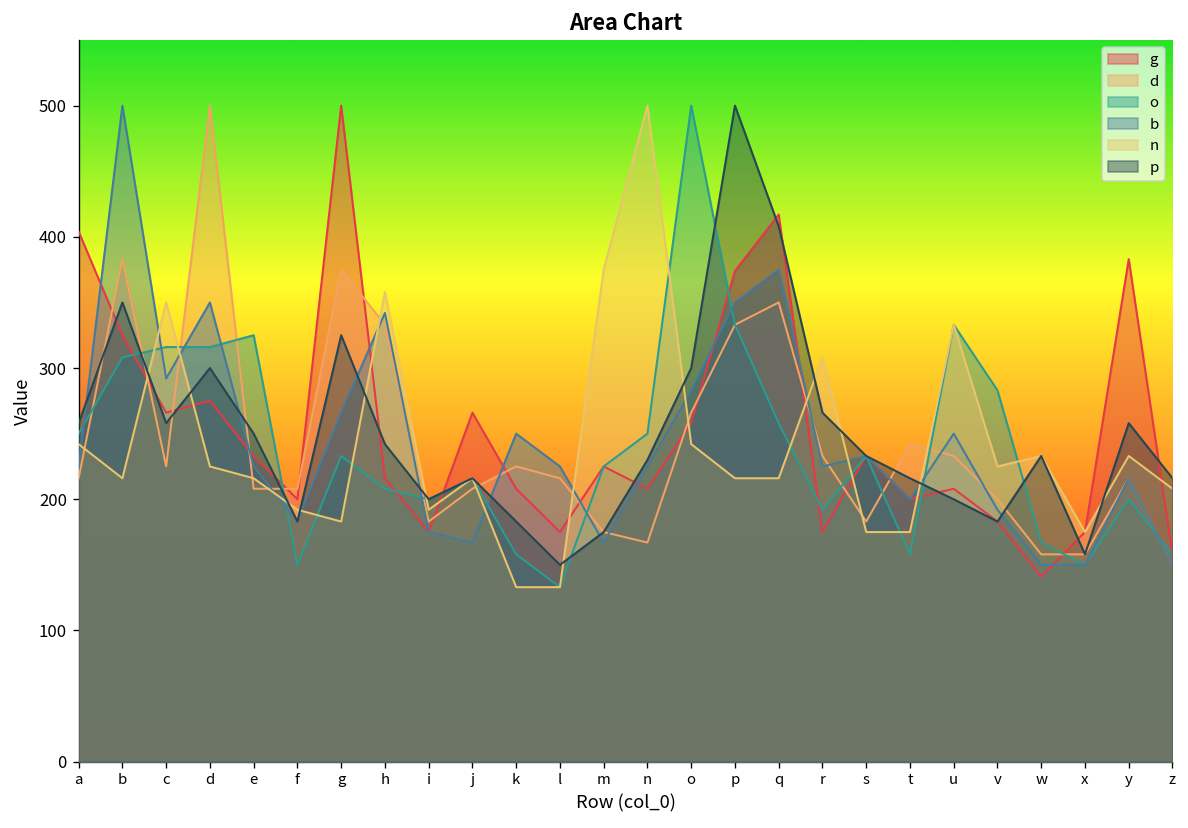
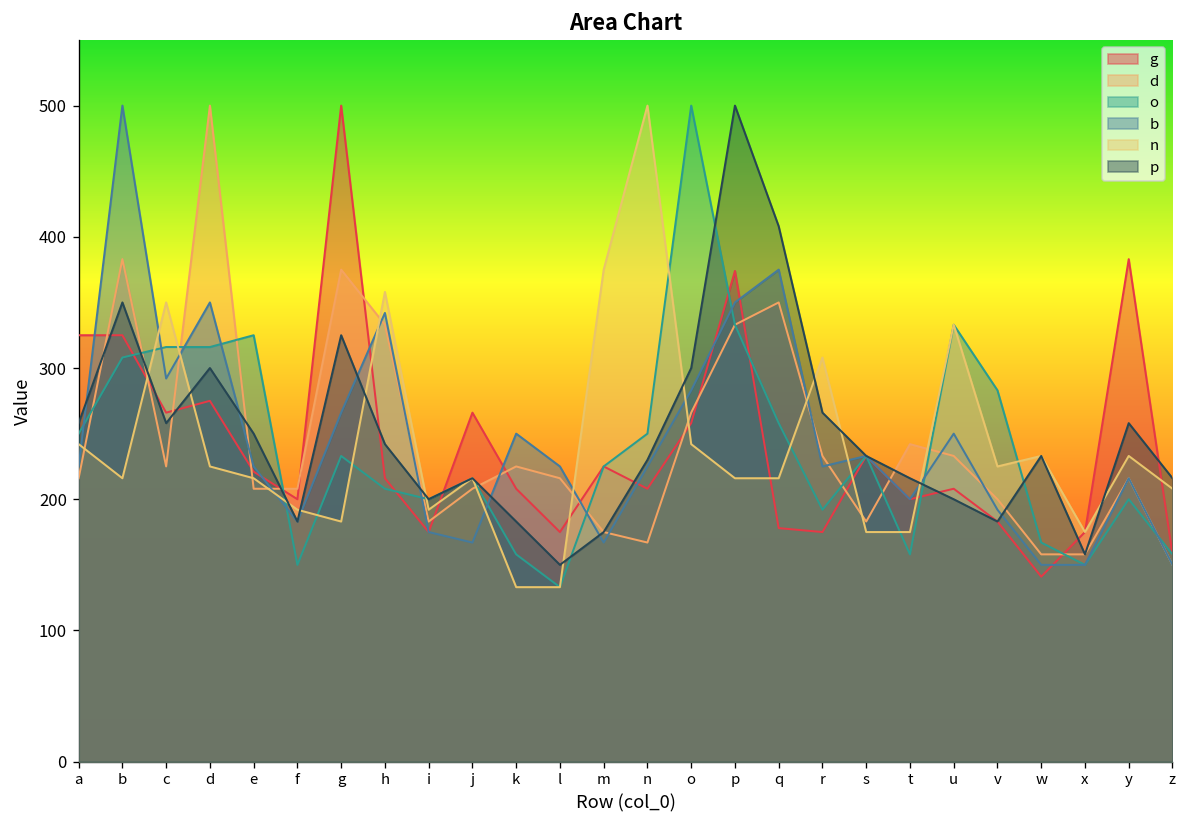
g, a: 404 -> 325
g, e: 233 -> 221
g, q: 417 -> 178
